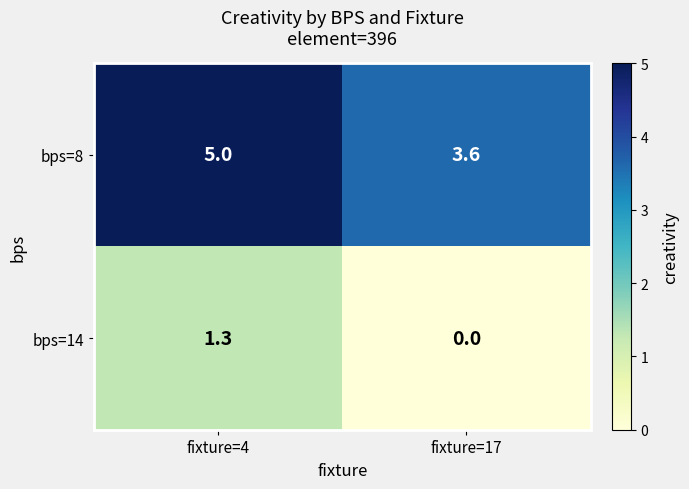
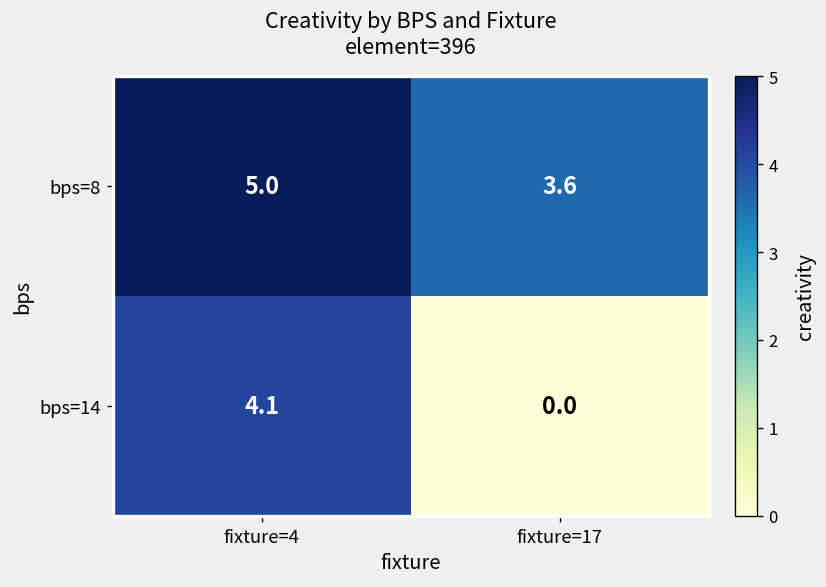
bps=14, fixture=4: 1.3 -> 4.1
